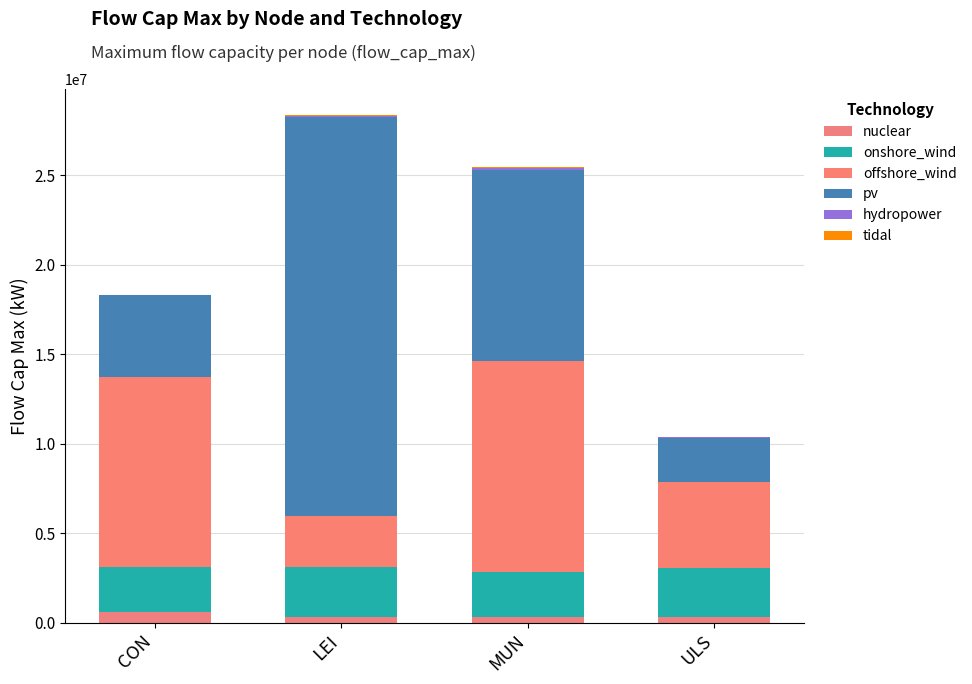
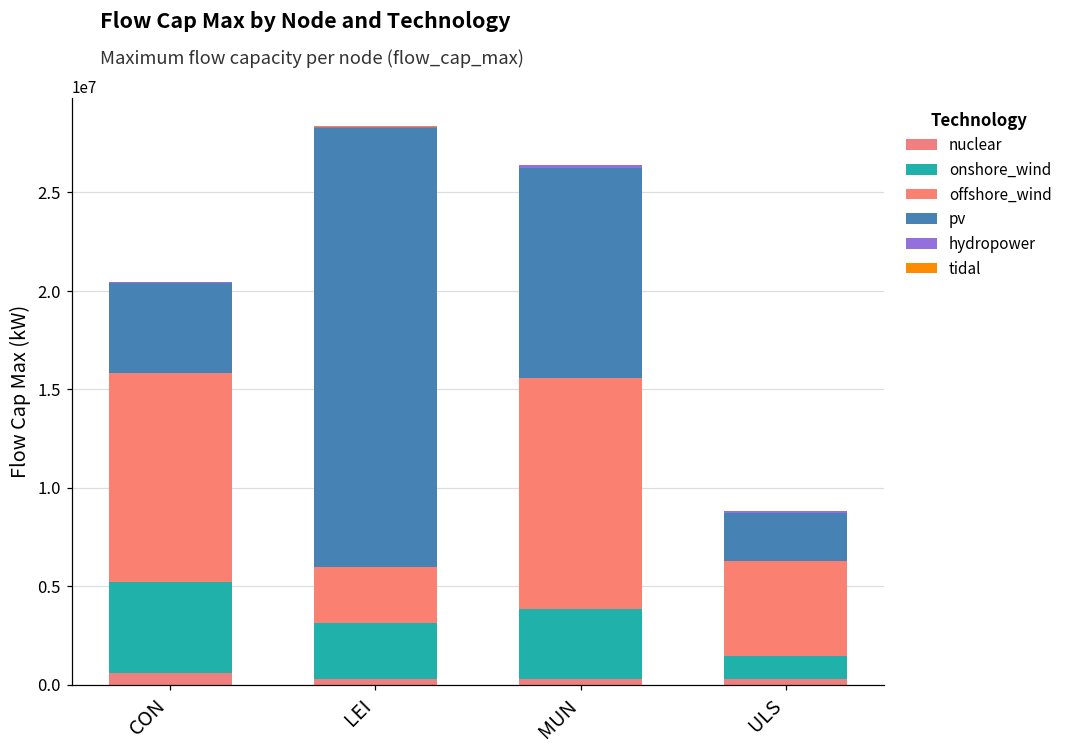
onshore_wind, CON: 2500000 -> 4600000
onshore_wind, MUN: 2500000 -> 3500000
onshore_wind, ULS: 2700000 -> 1200000
